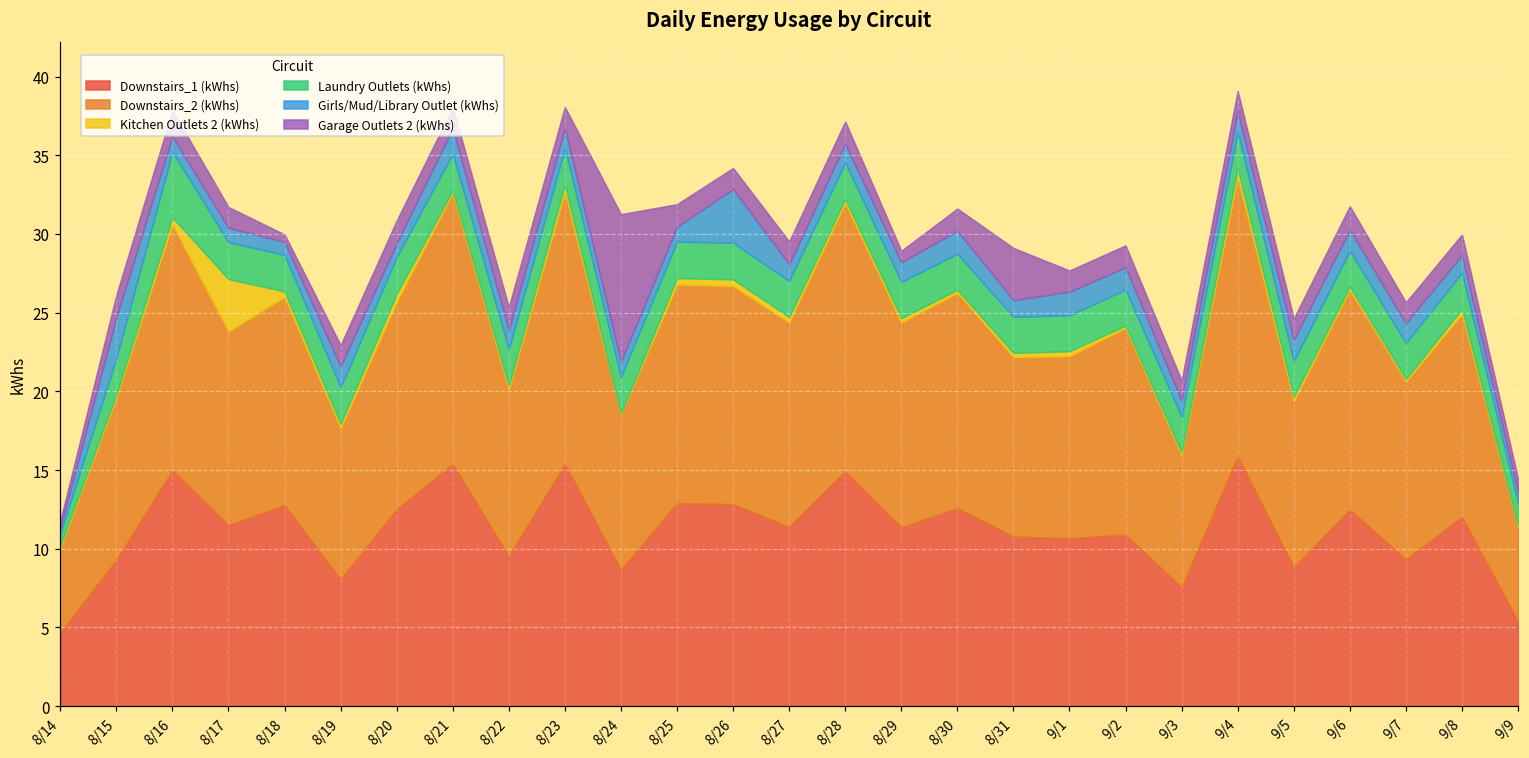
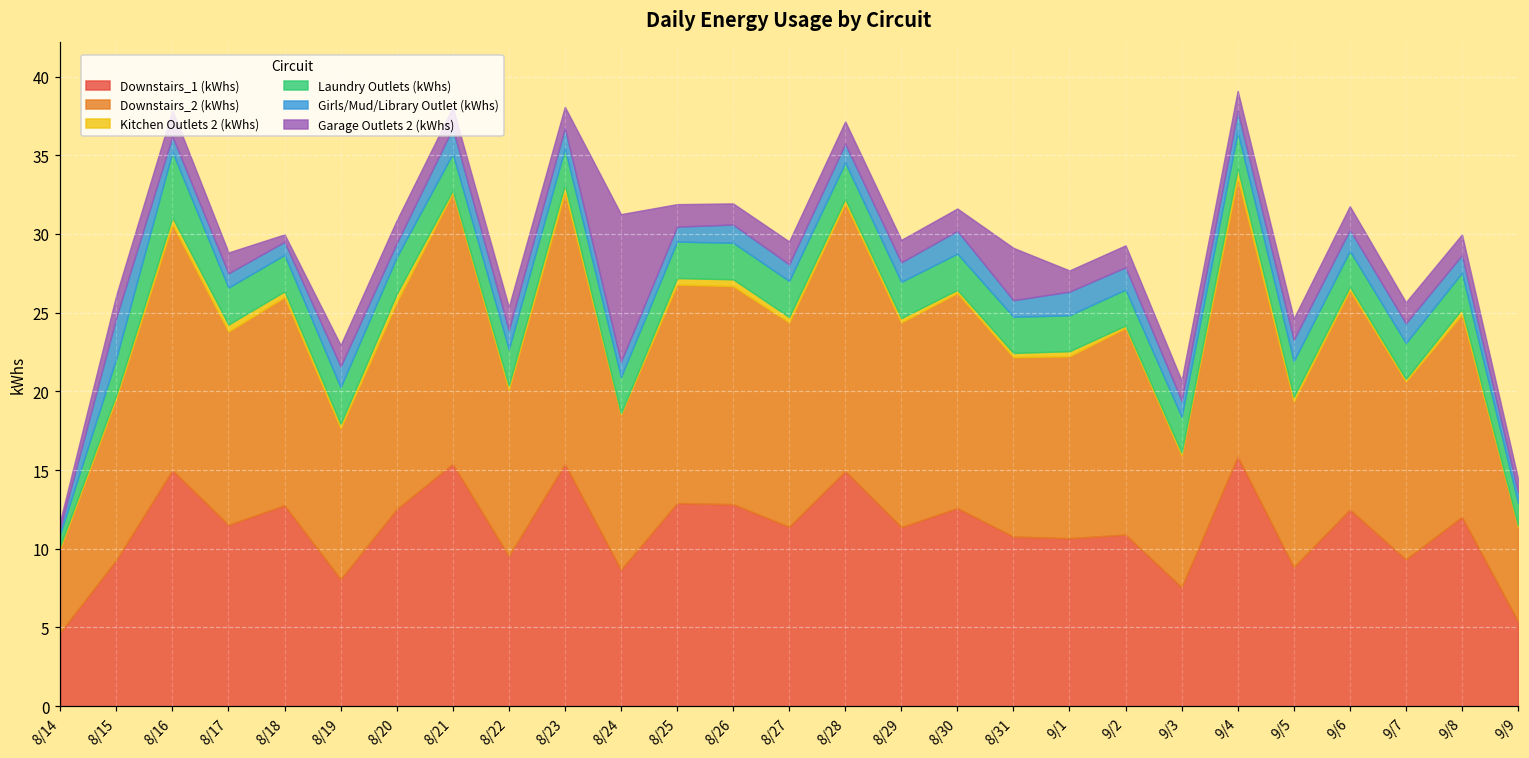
Kitchen Outlets 2 (kWhs), 8/17: 3.3 -> 0.4
Girls/Mud/Library Outlet (kWhs), 8/26: 3.4 -> 1.2
Garage Outlets 2 (kWhs), 8/29: 0.7 -> 1.4
